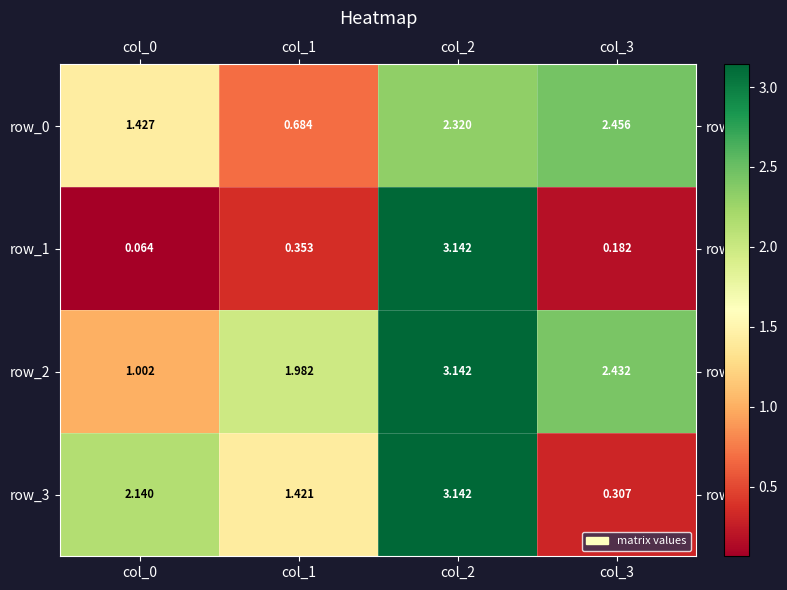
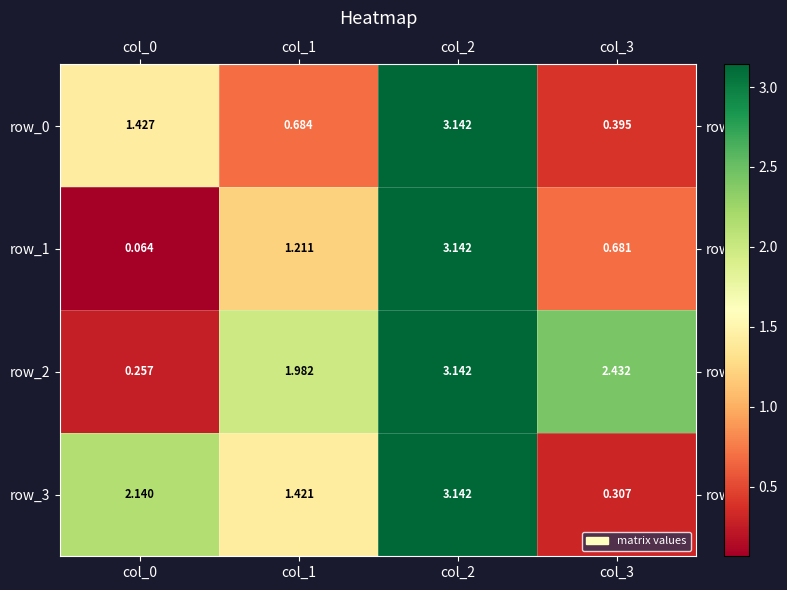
row_0, col_2: 2.320 -> 3.142
row_0, col_3: 2.456 -> 0.395
row_1, col_1: 0.353 -> 1.211
row_1, col_3: 0.182 -> 0.681
row_2, col_0: 1.002 -> 0.257
